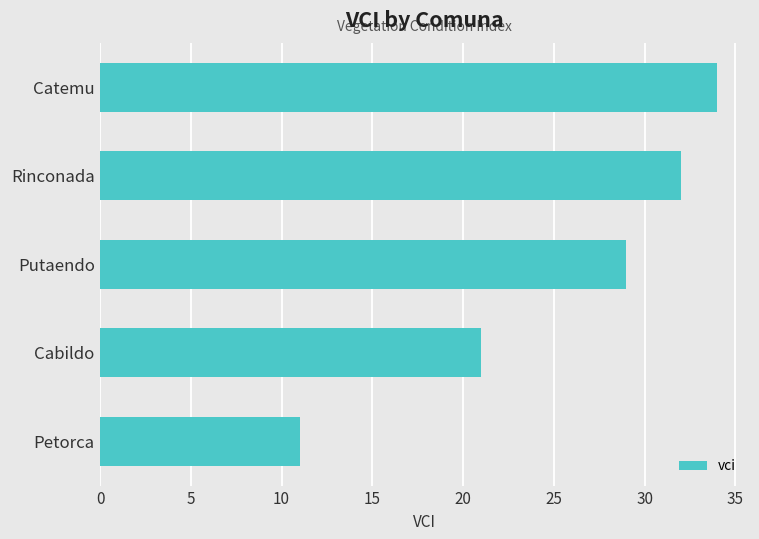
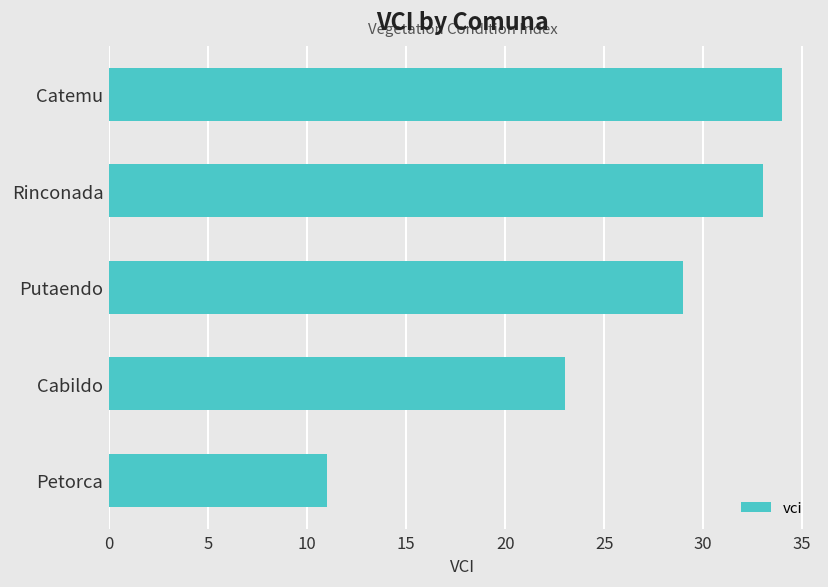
Rinconada: 32 -> 33
Cabildo: 21 -> 23
